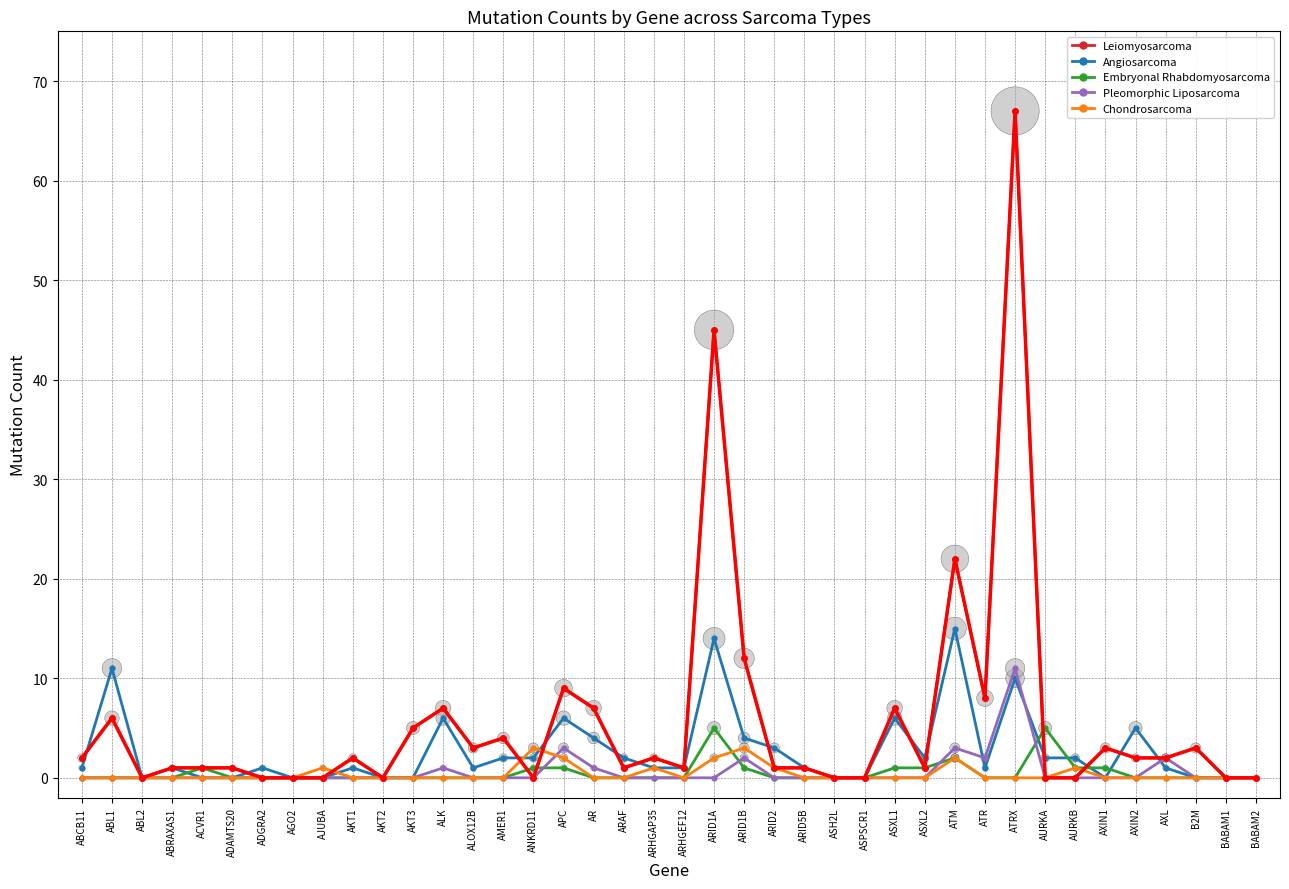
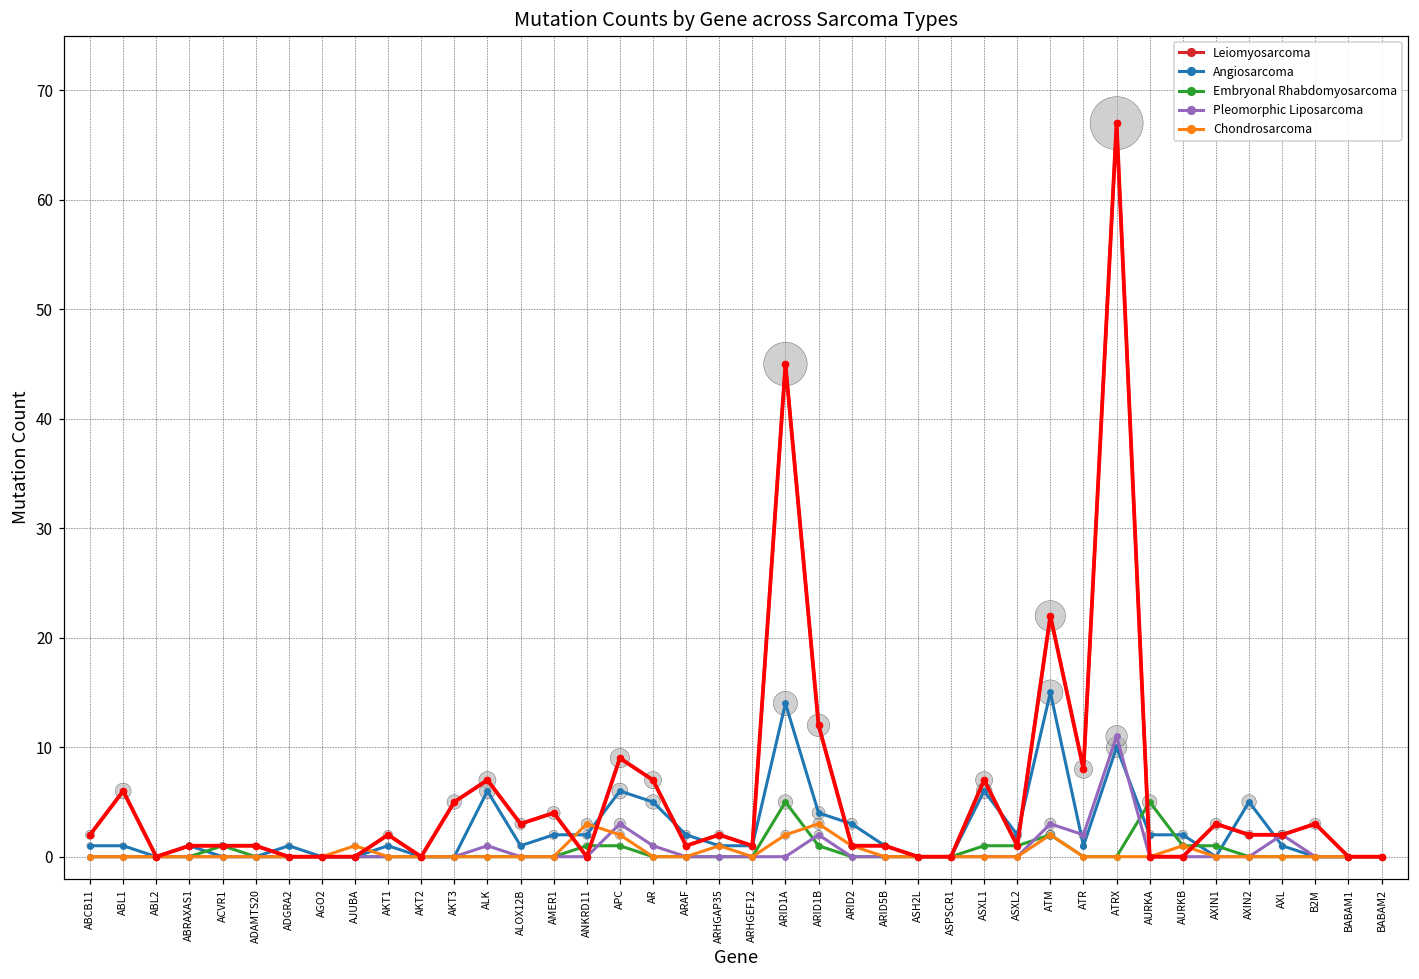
Angiosarcoma, ABL1: 11 -> 1
Angiosarcoma, AR: 4 -> 5
